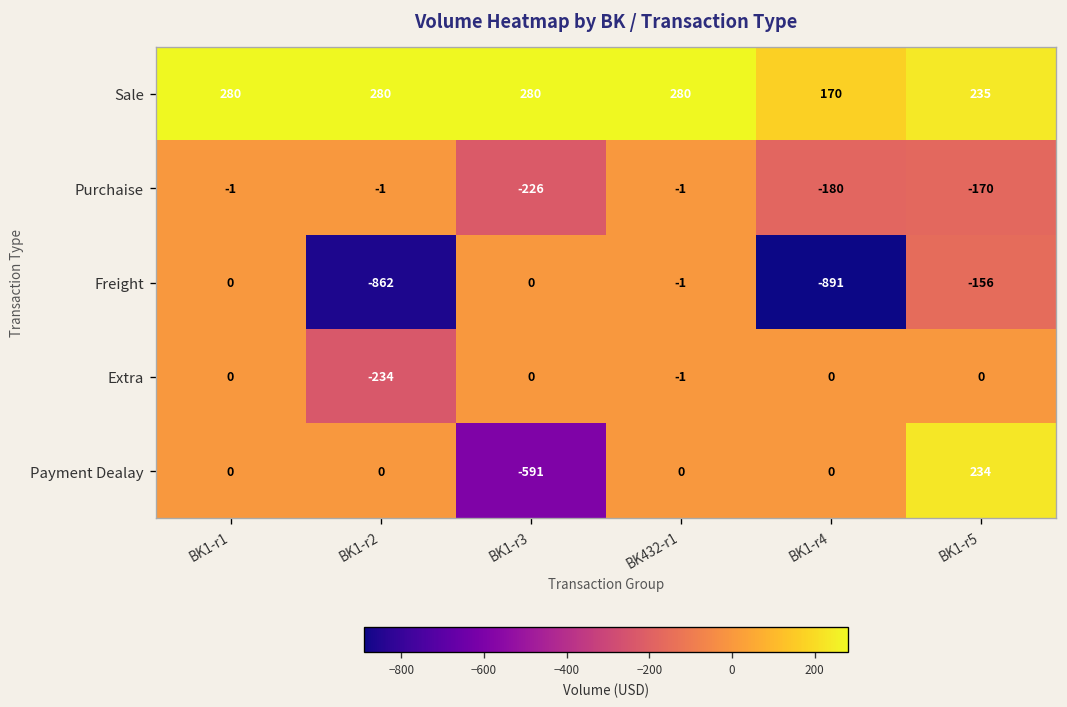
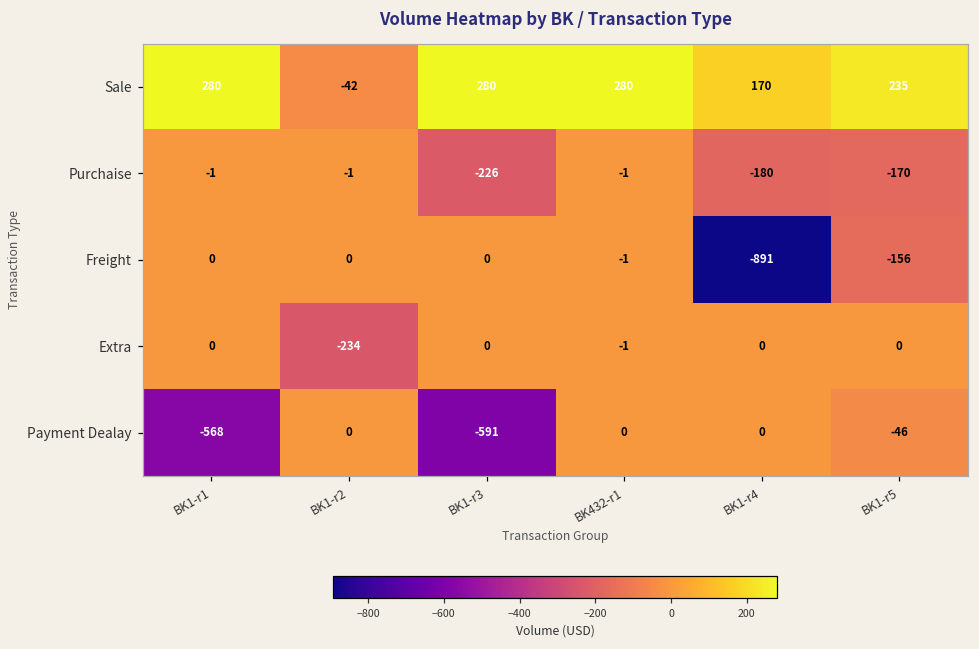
Sale, BK1-r2: 280 -> -42
Freight, BK1-r2: -862 -> 0
Payment Dealay, BK1-r1: 0 -> -568
Payment Dealay, BK1-r5: 234 -> -46
